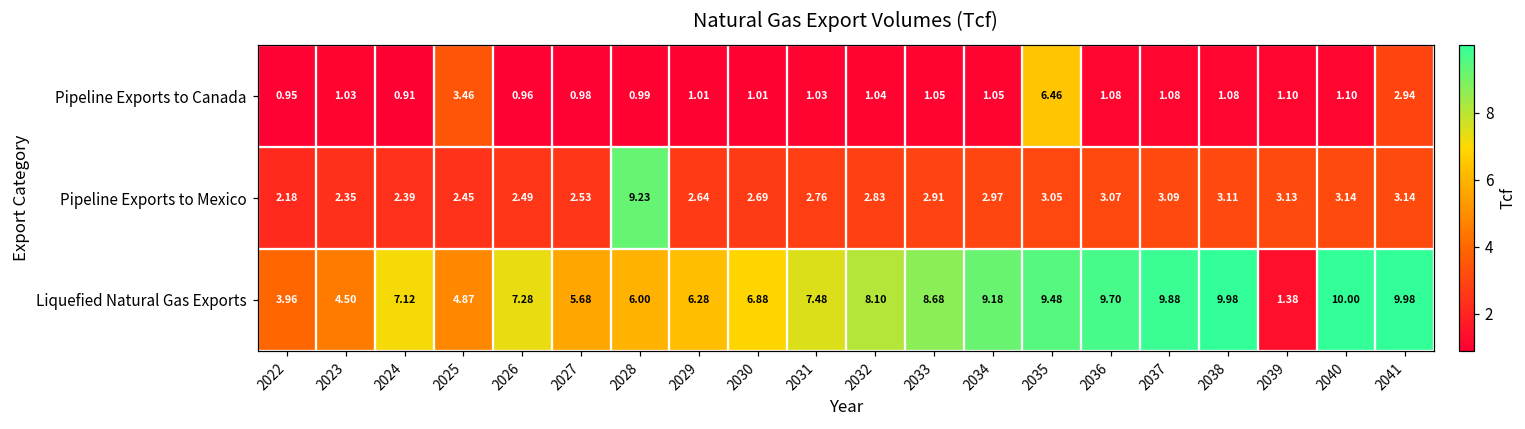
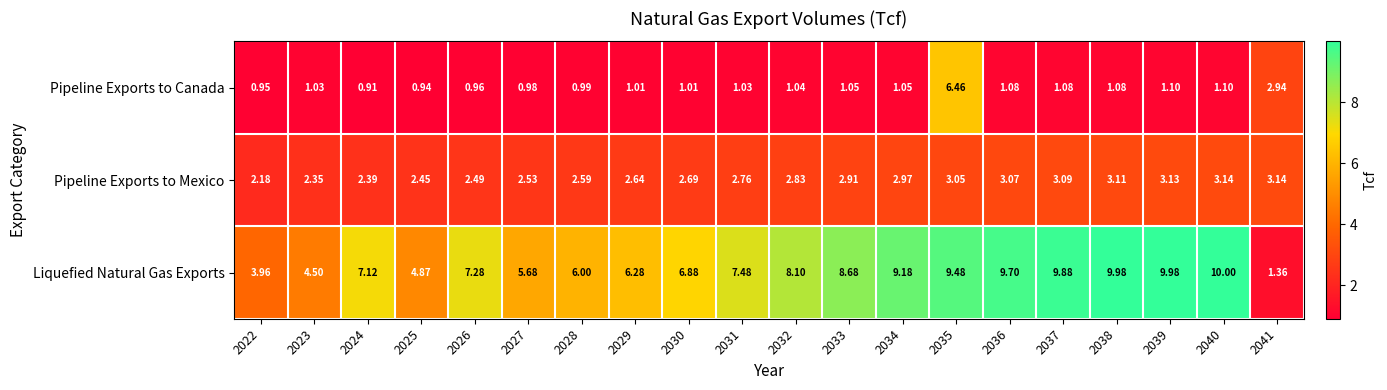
Pipeline Exports to Canada, 2025: 3.46 -> 0.94
Pipeline Exports to Mexico, 2028: 9.23 -> 2.59
Liquefied Natural Gas Exports, 2039: 1.38 -> 9.98
Liquefied Natural Gas Exports, 2041: 9.98 -> 1.36
